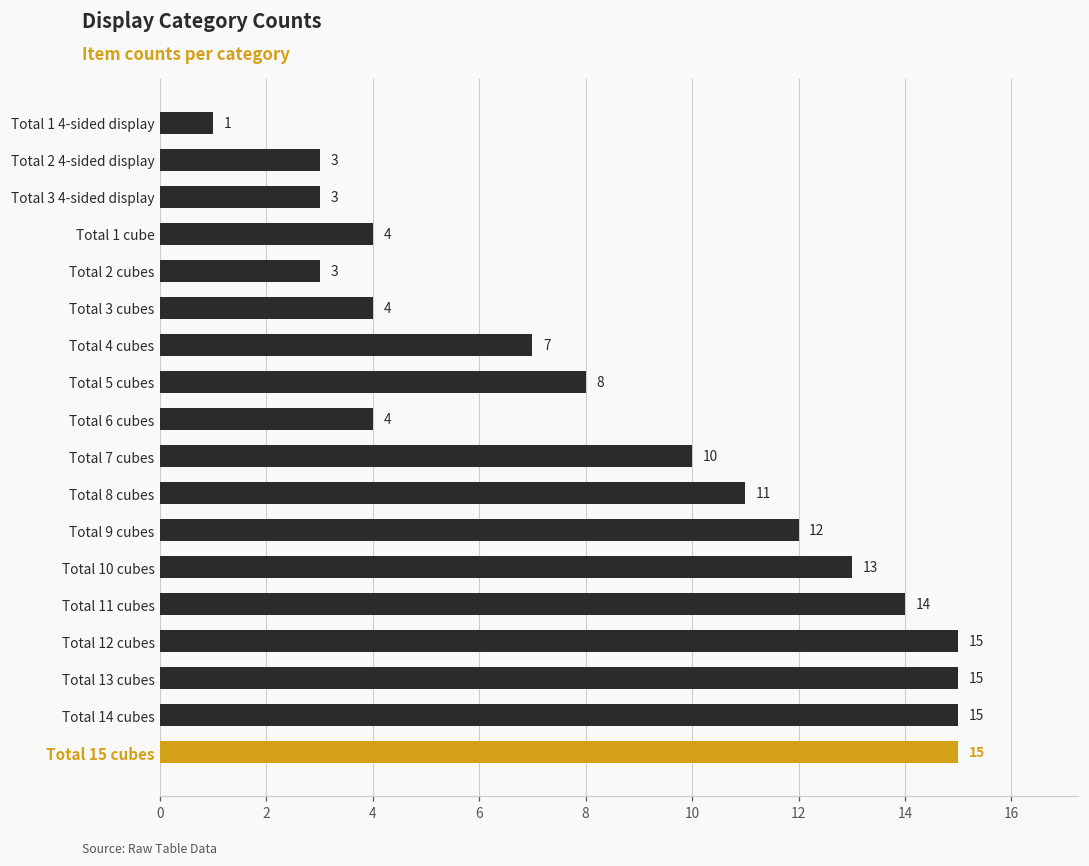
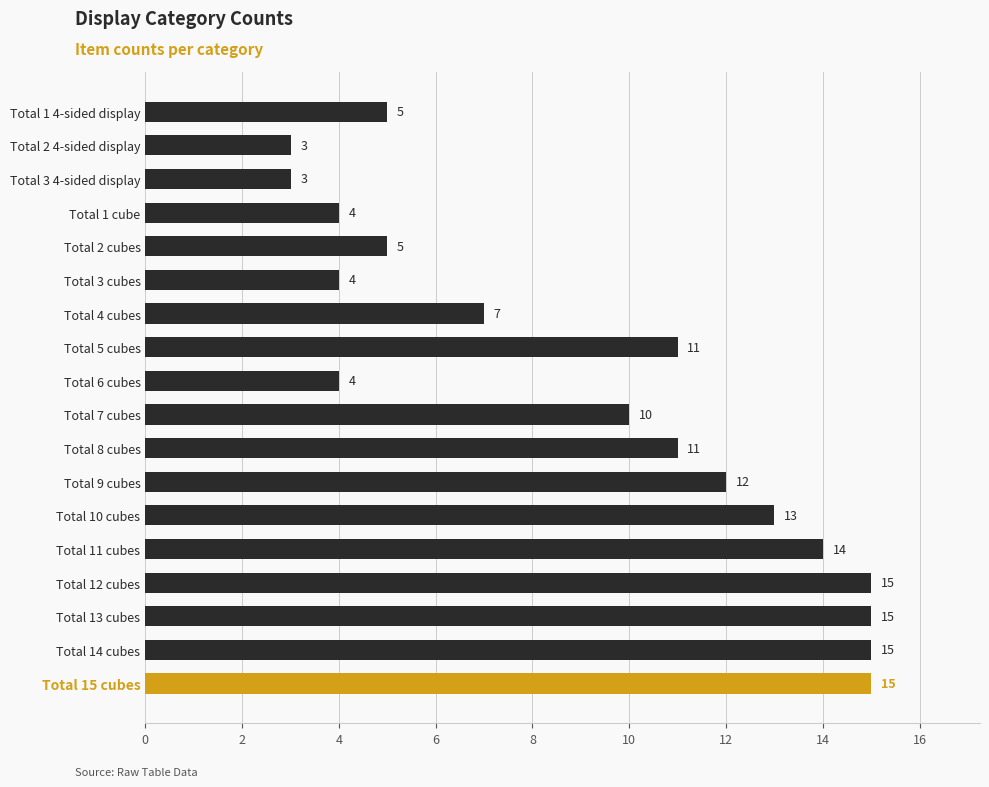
Total 1 4-sided display: 1 -> 5
Total 2 cubes: 3 -> 5
Total 5 cubes: 8 -> 11
